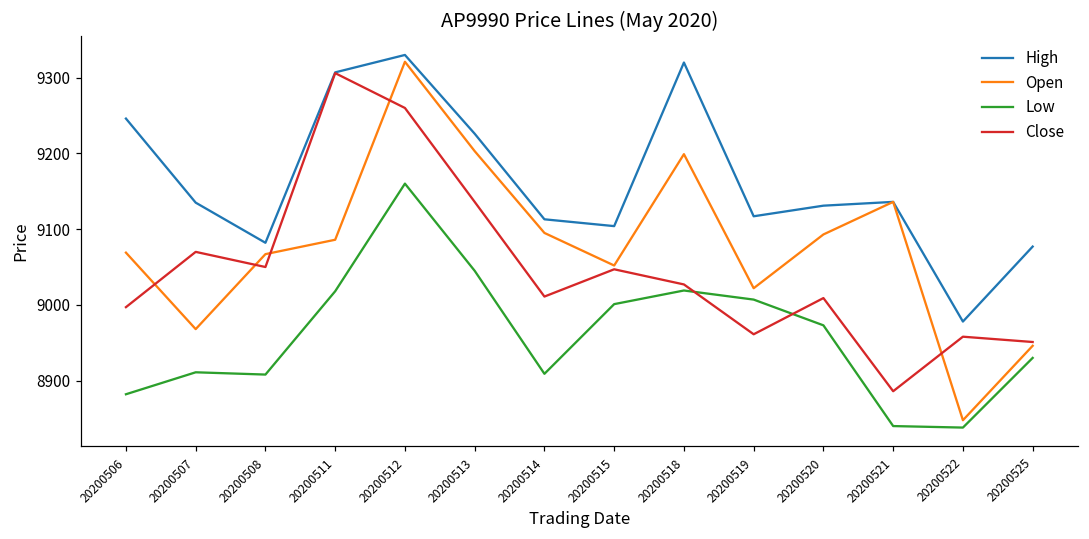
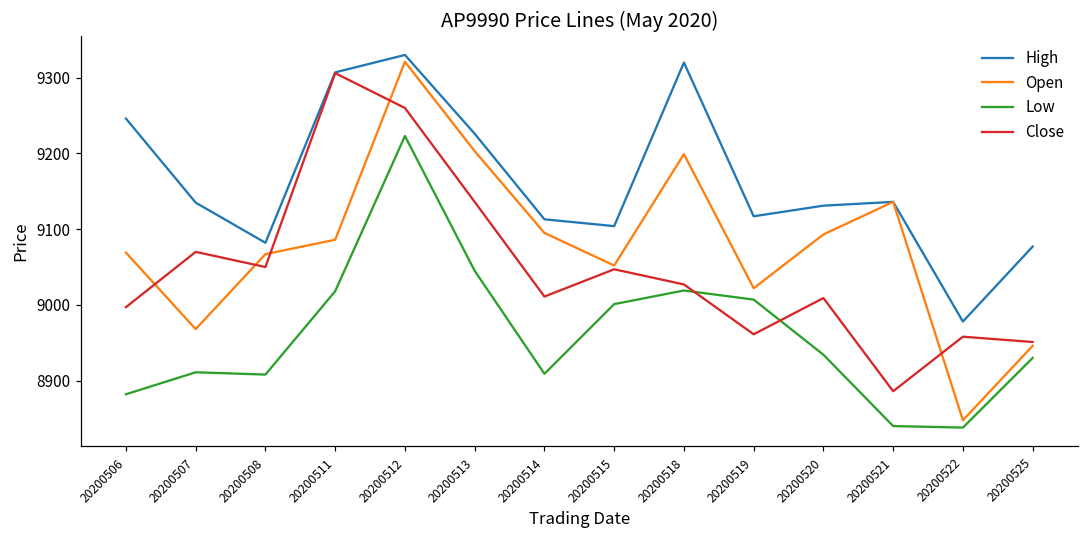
Low, 20200512: 9160 -> 9220
Low, 20200520: 8970 -> 8930
